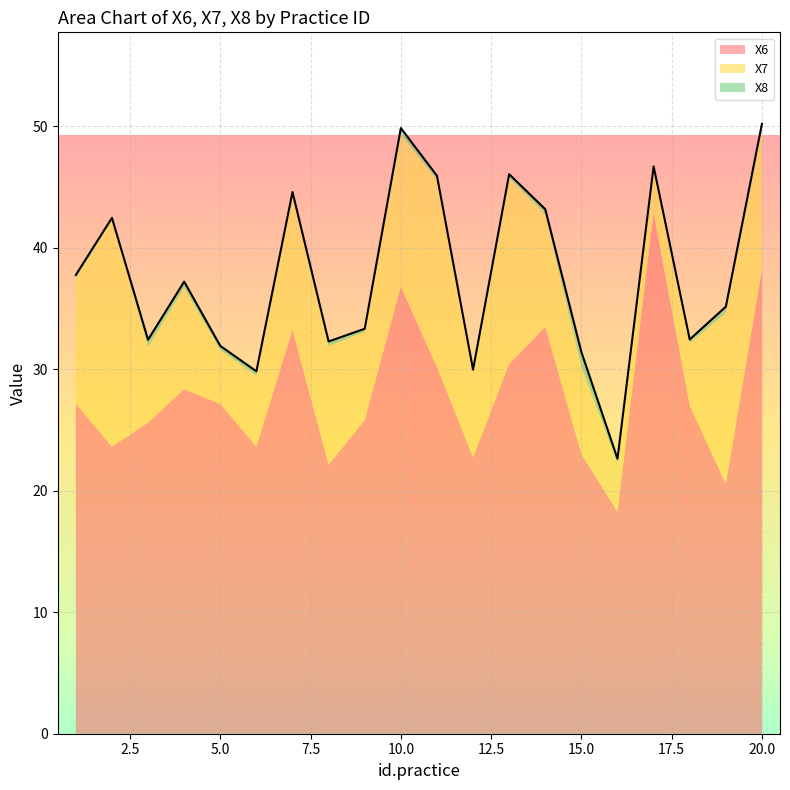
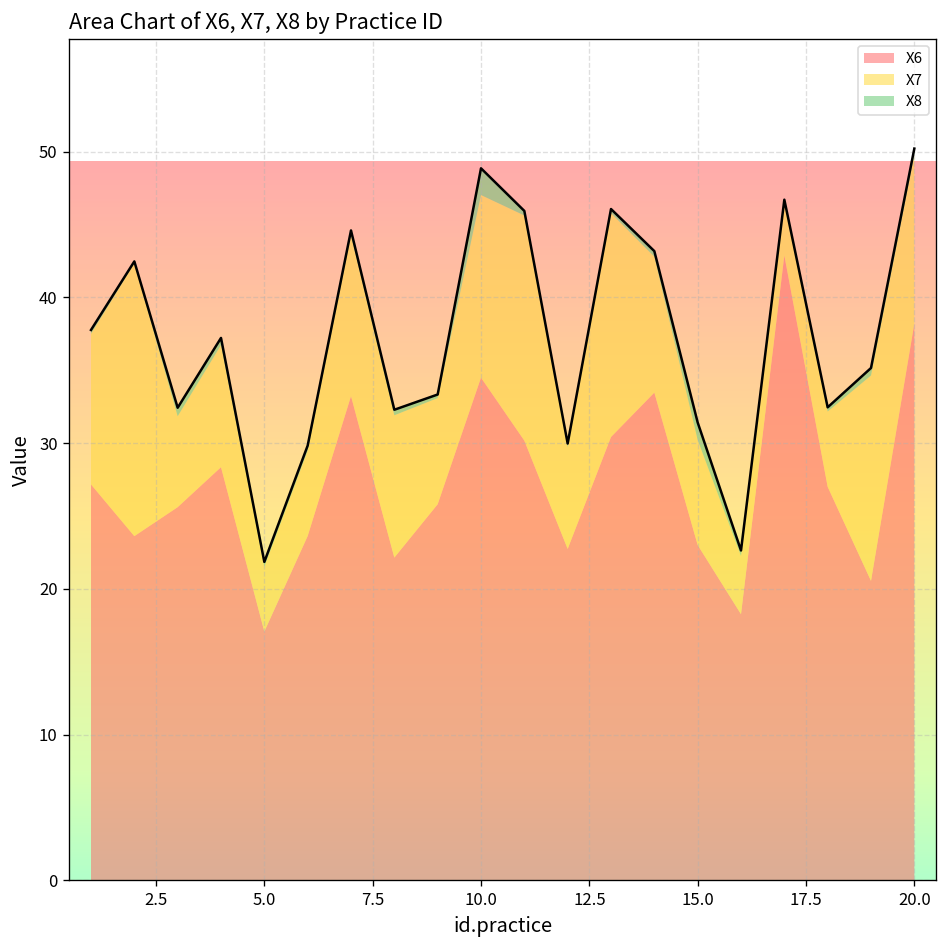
X6, 5.0: 27.1 -> 17.1
X6, 10.0: 36.8 -> 34.5
X8, 10.0: 0.5 -> 1.8
